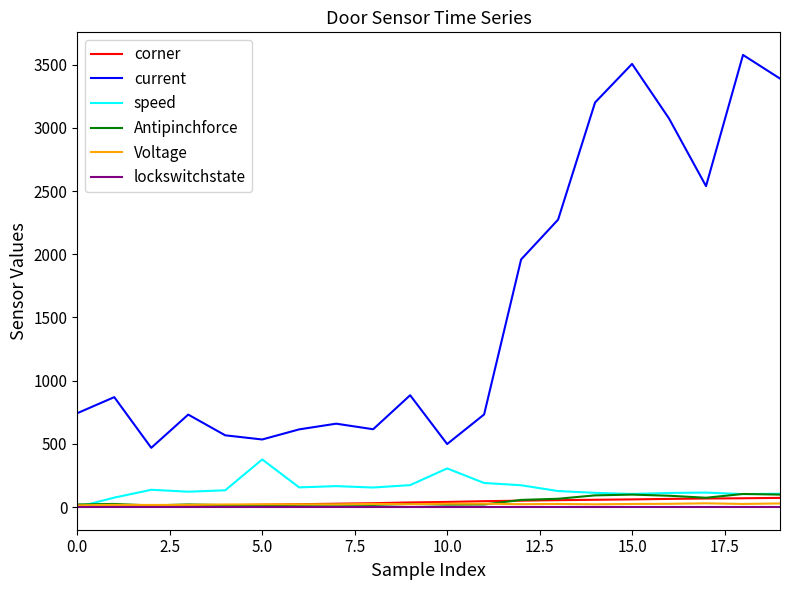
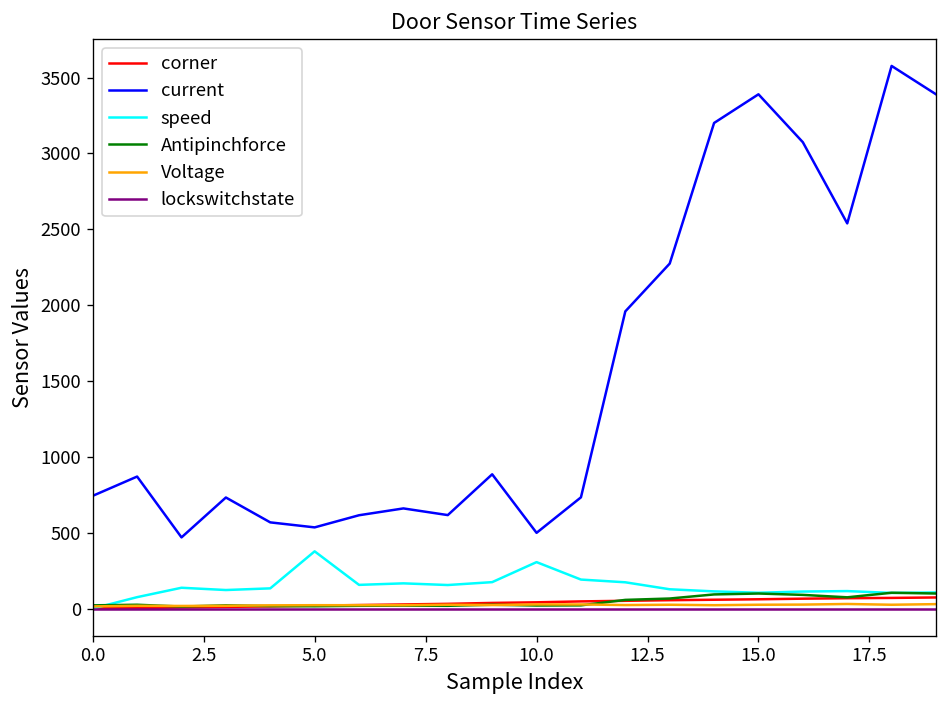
current, 15.0: 3510 -> 3390
